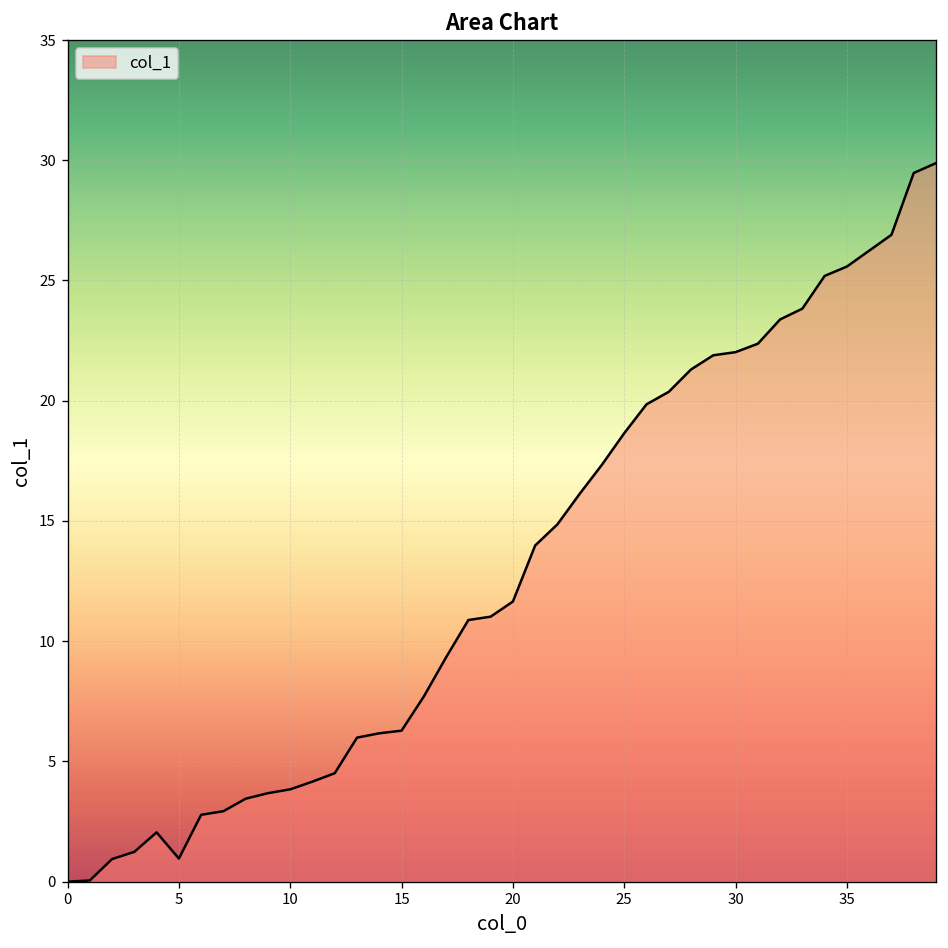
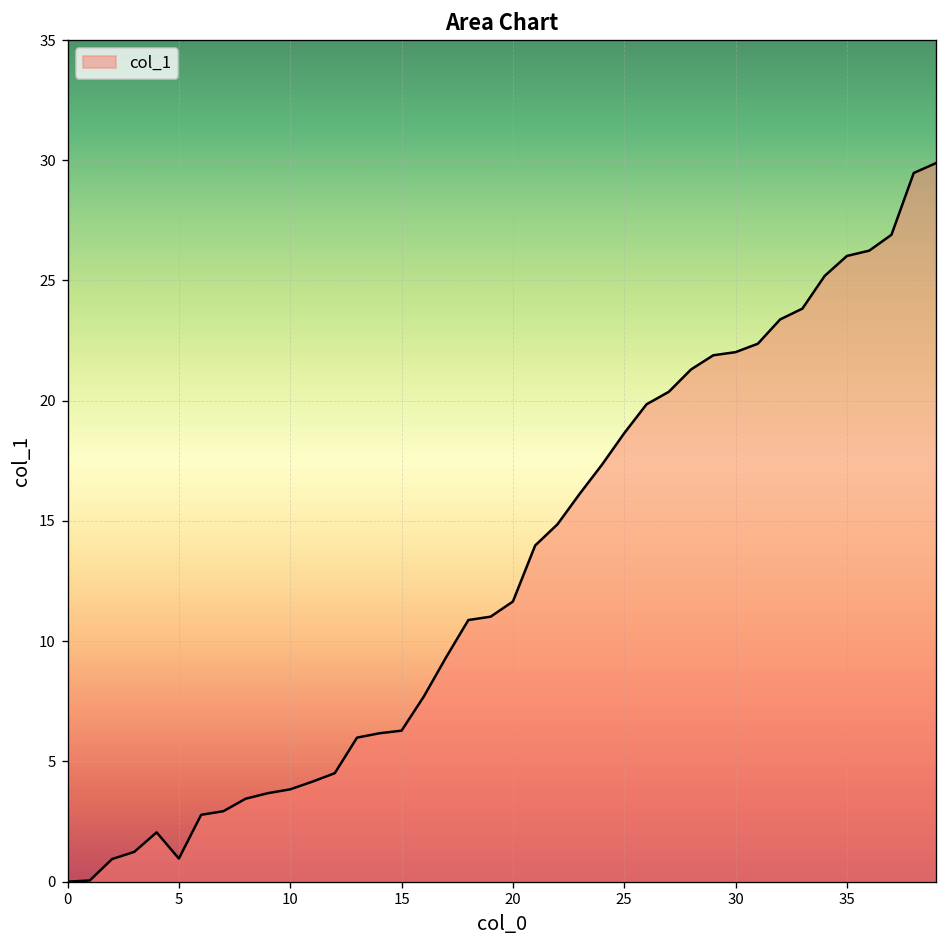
35: 25.6 -> 26.0
